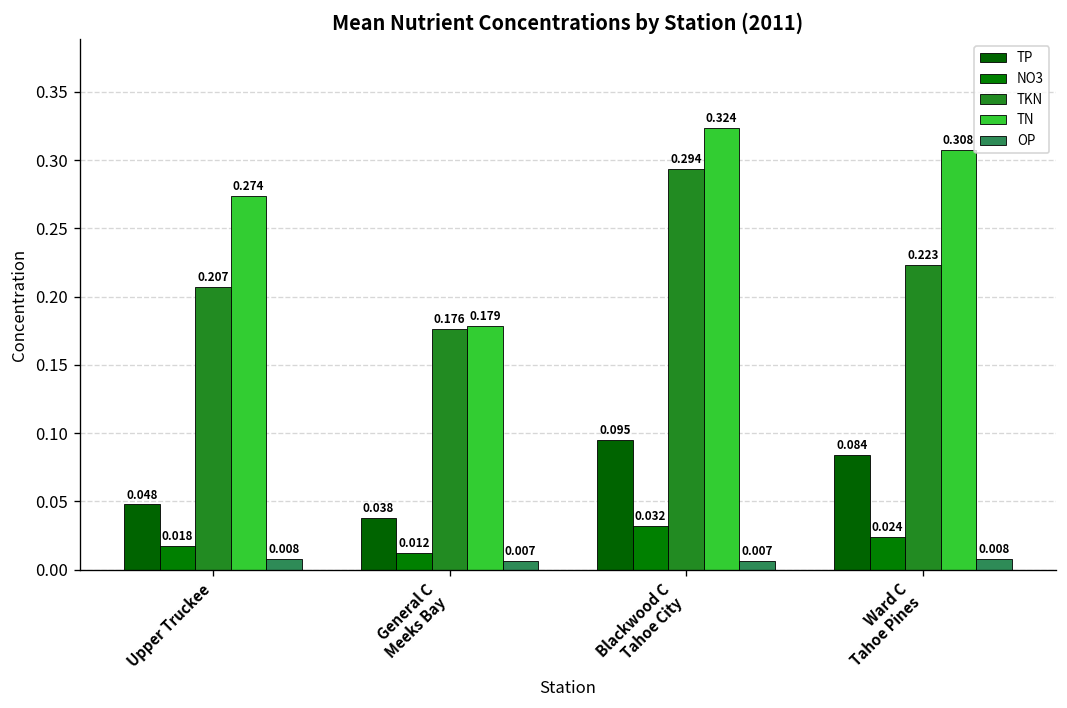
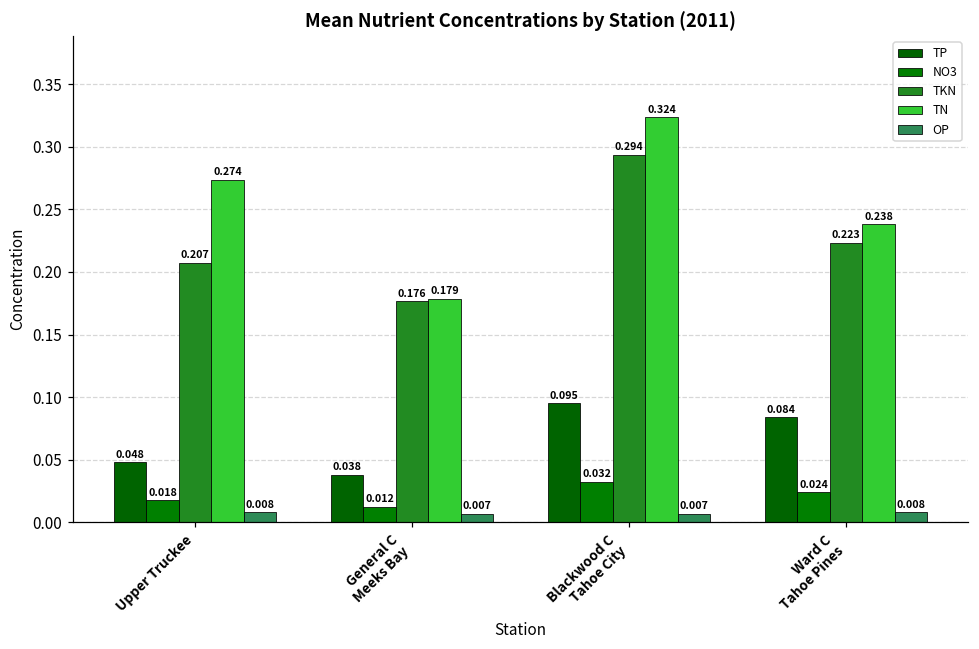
TN, Ward C Tahoe Pines: 0.308 -> 0.238
